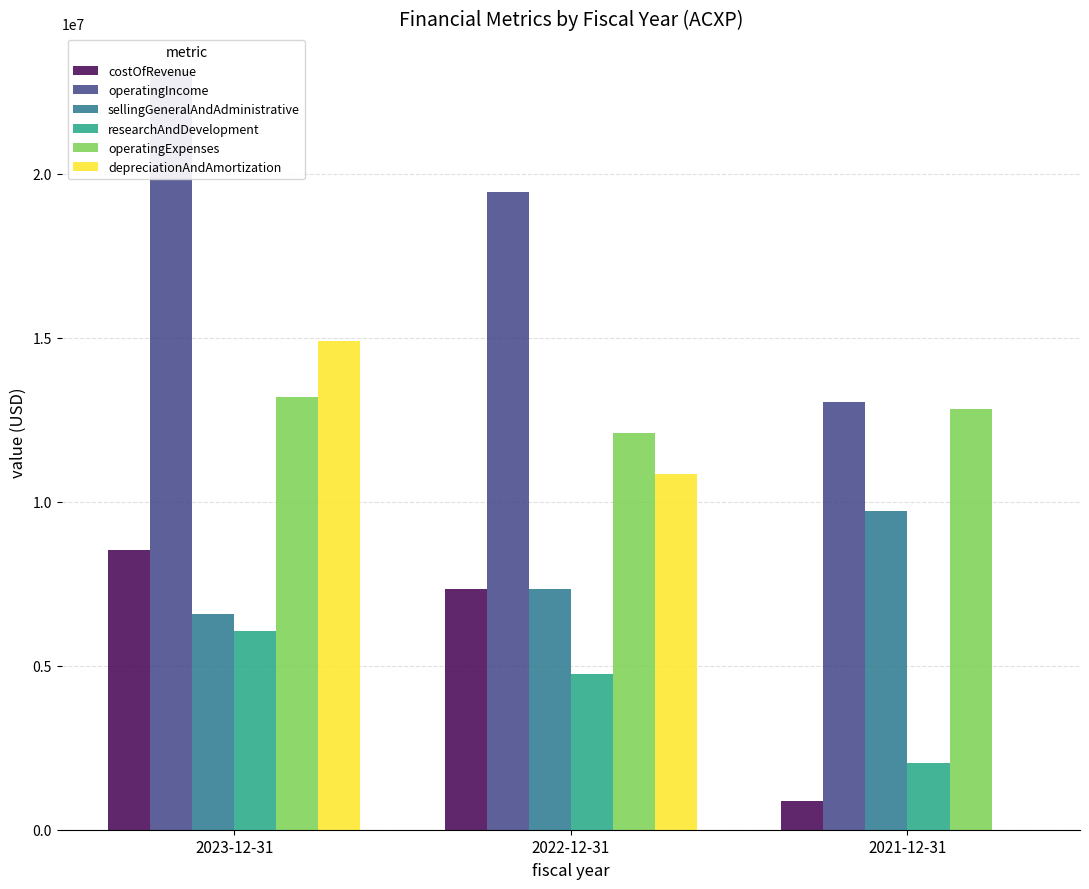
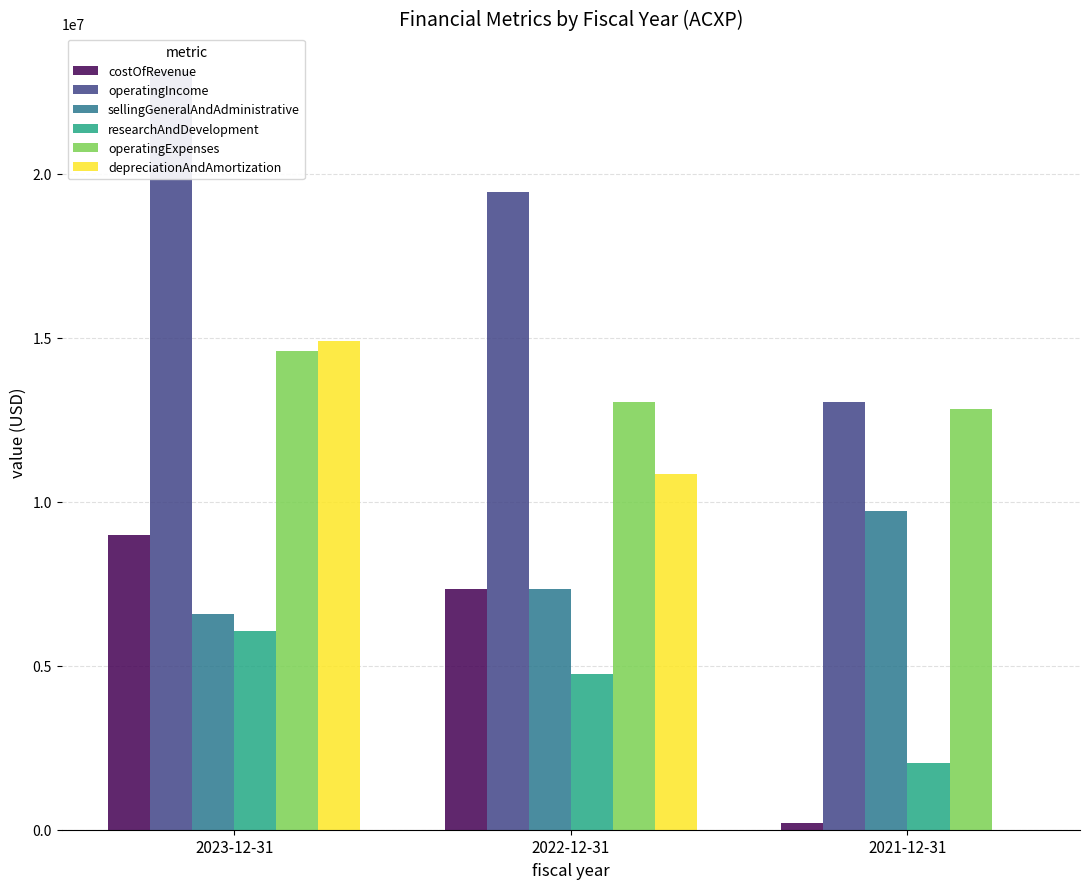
costOfRevenue, 2023-12-31: 8500000 -> 9000000
operatingExpenses, 2023-12-31: 13200000 -> 14600000
operatingExpenses, 2022-12-31: 12100000 -> 13000000
costOfRevenue, 2021-12-31: 900000 -> 200000
